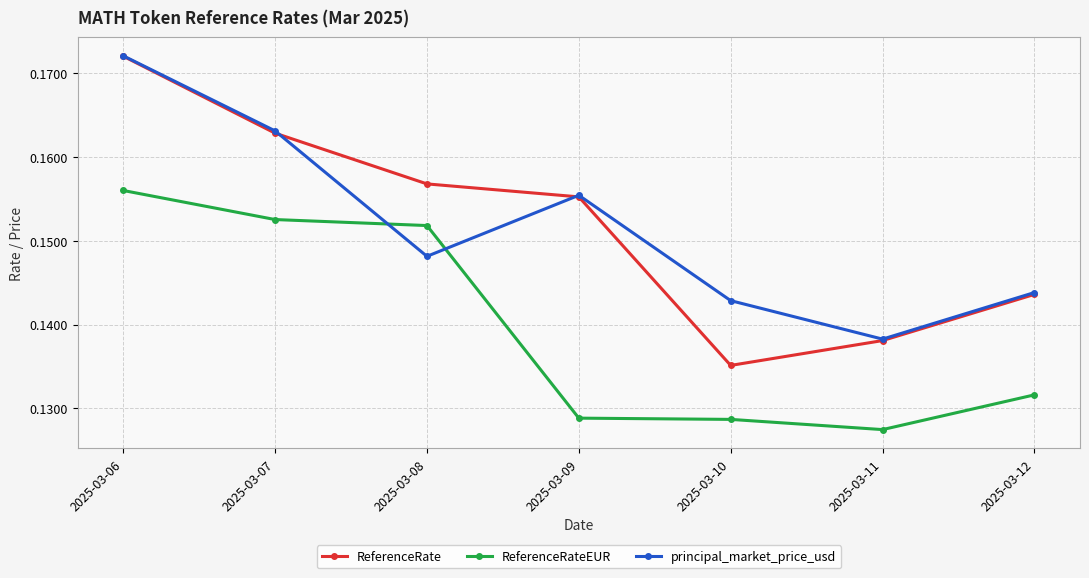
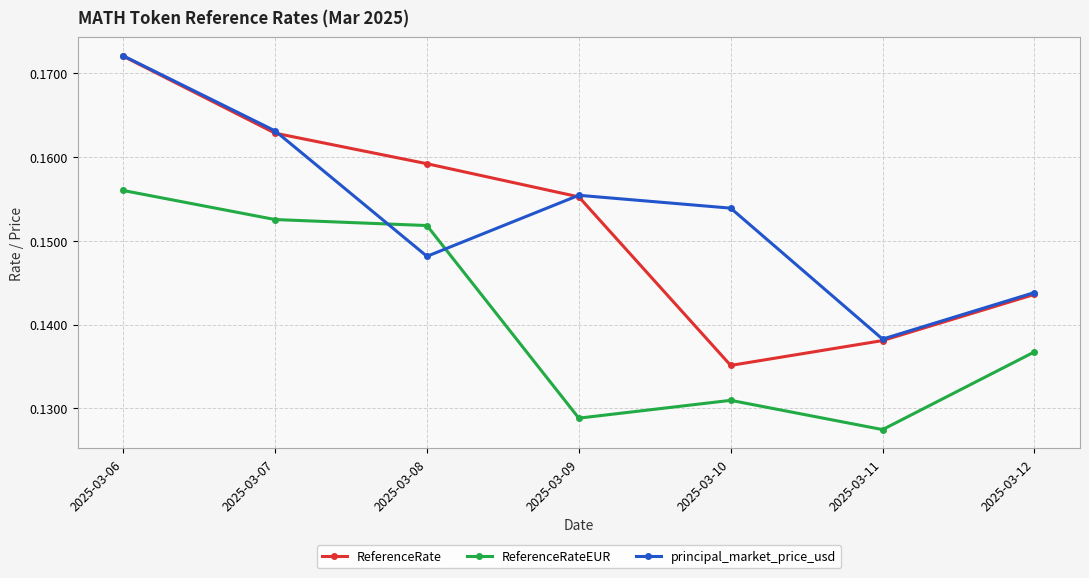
ReferenceRate, 2025-03-08: 0.157 -> 0.159
ReferenceRateEUR, 2025-03-10: 0.129 -> 0.131
principal_market_price_usd, 2025-03-10: 0.143 -> 0.154
ReferenceRateEUR, 2025-03-12: 0.132 -> 0.137
